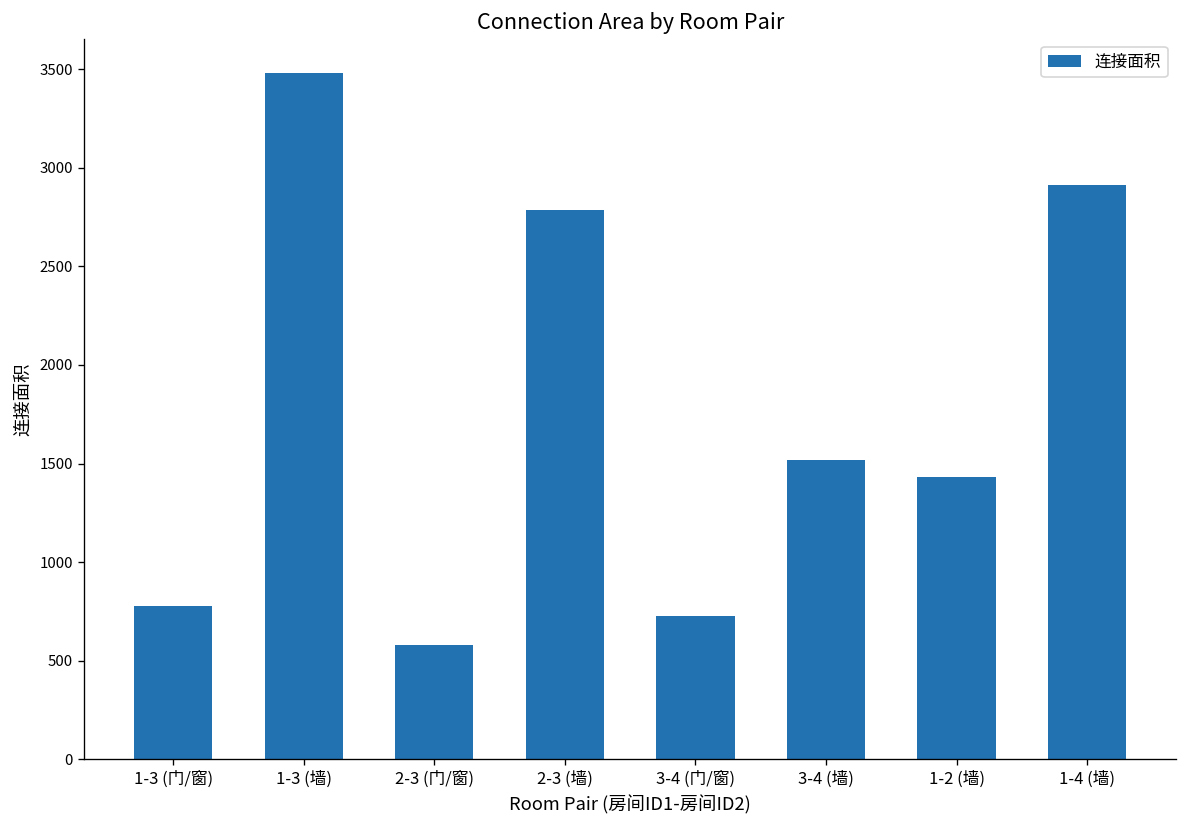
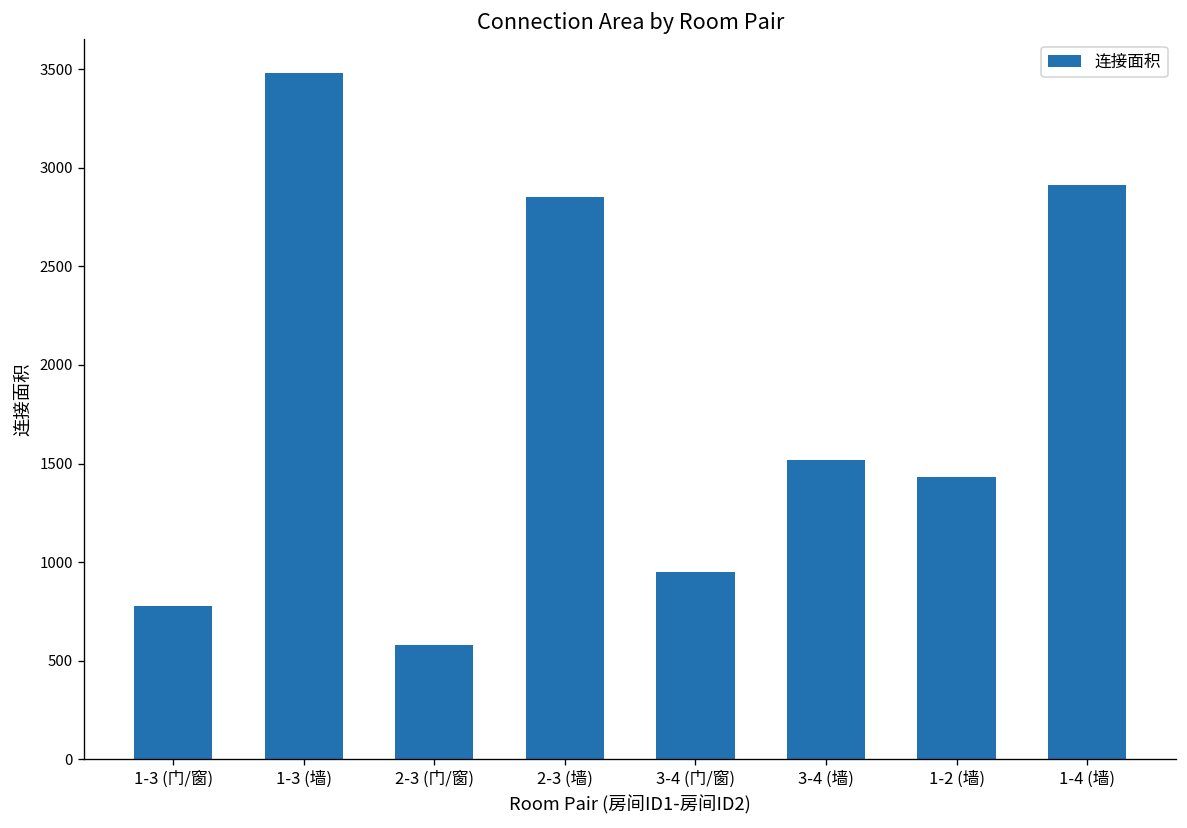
2-3 (墙): 2790 -> 2850
3-4 (门/窗): 730 -> 950
